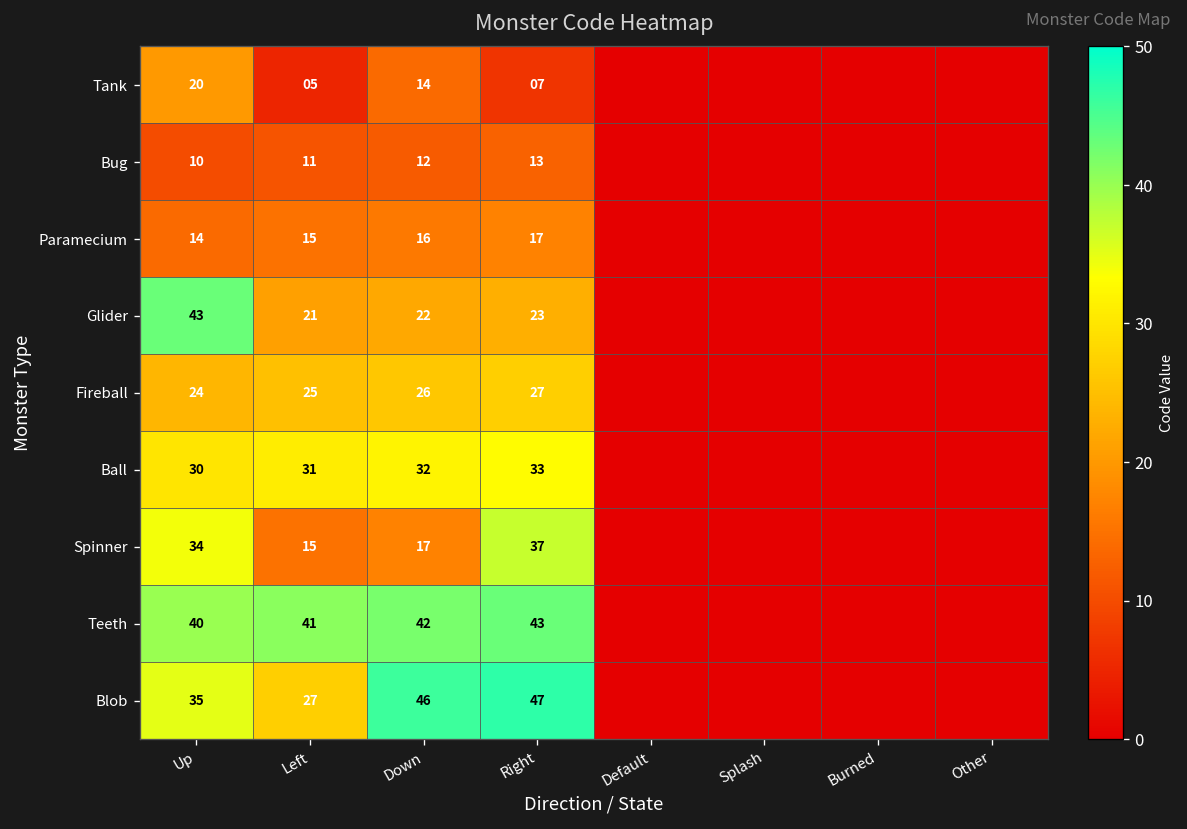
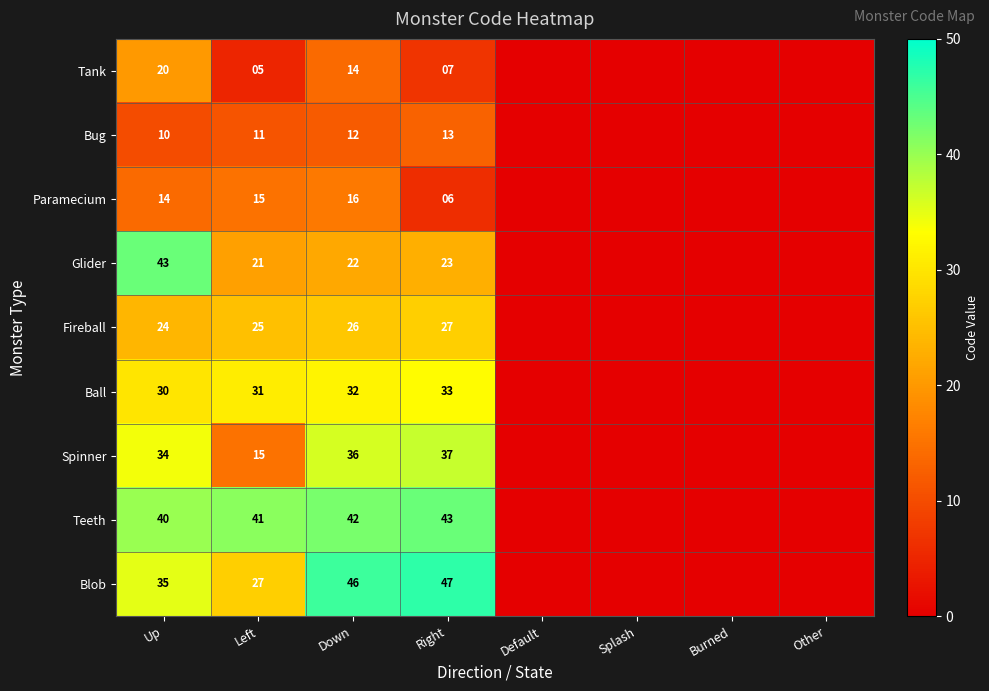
Paramecium, Right: 17 -> 06
Spinner, Down: 17 -> 36
